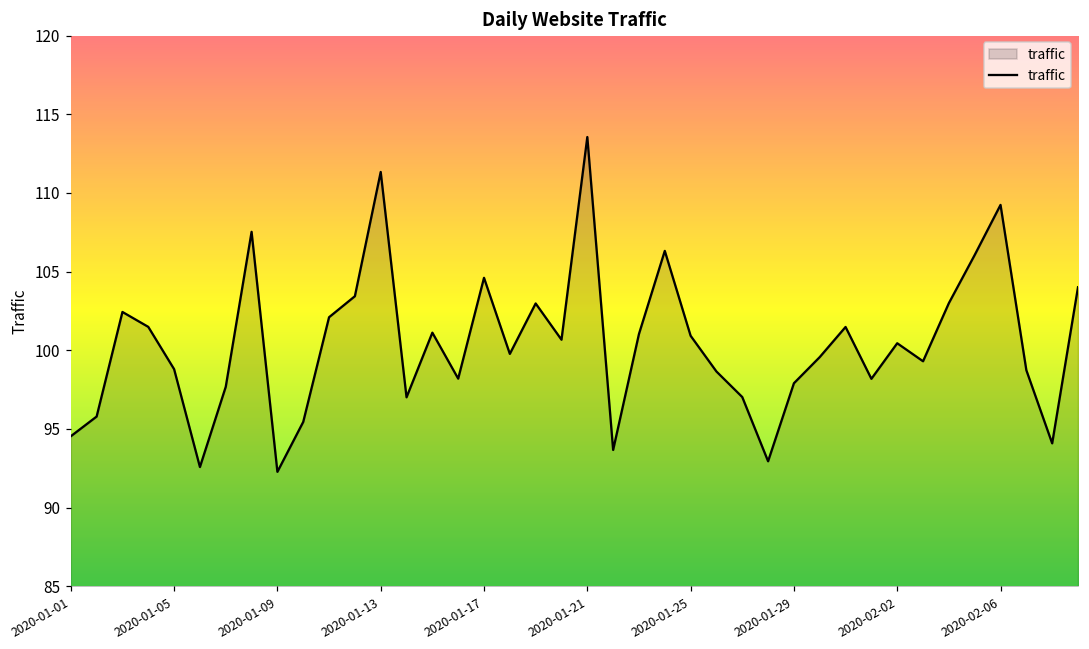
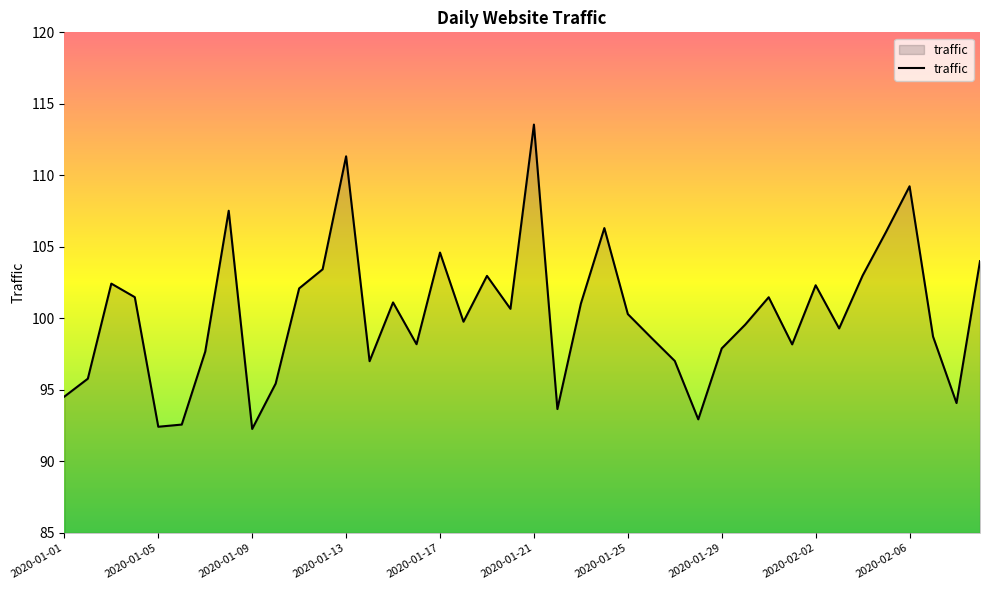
2020-01-05: 98.8 -> 92.4
2020-01-25: 100.9 -> 100.3
2020-02-02: 100.4 -> 102.3
